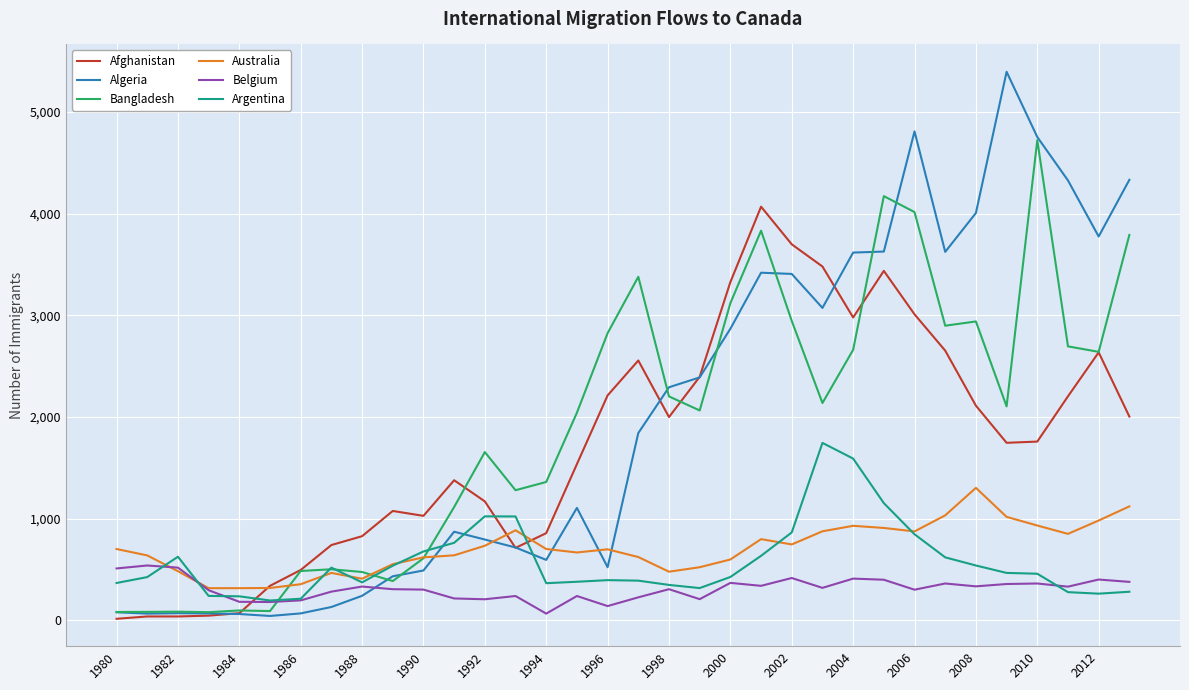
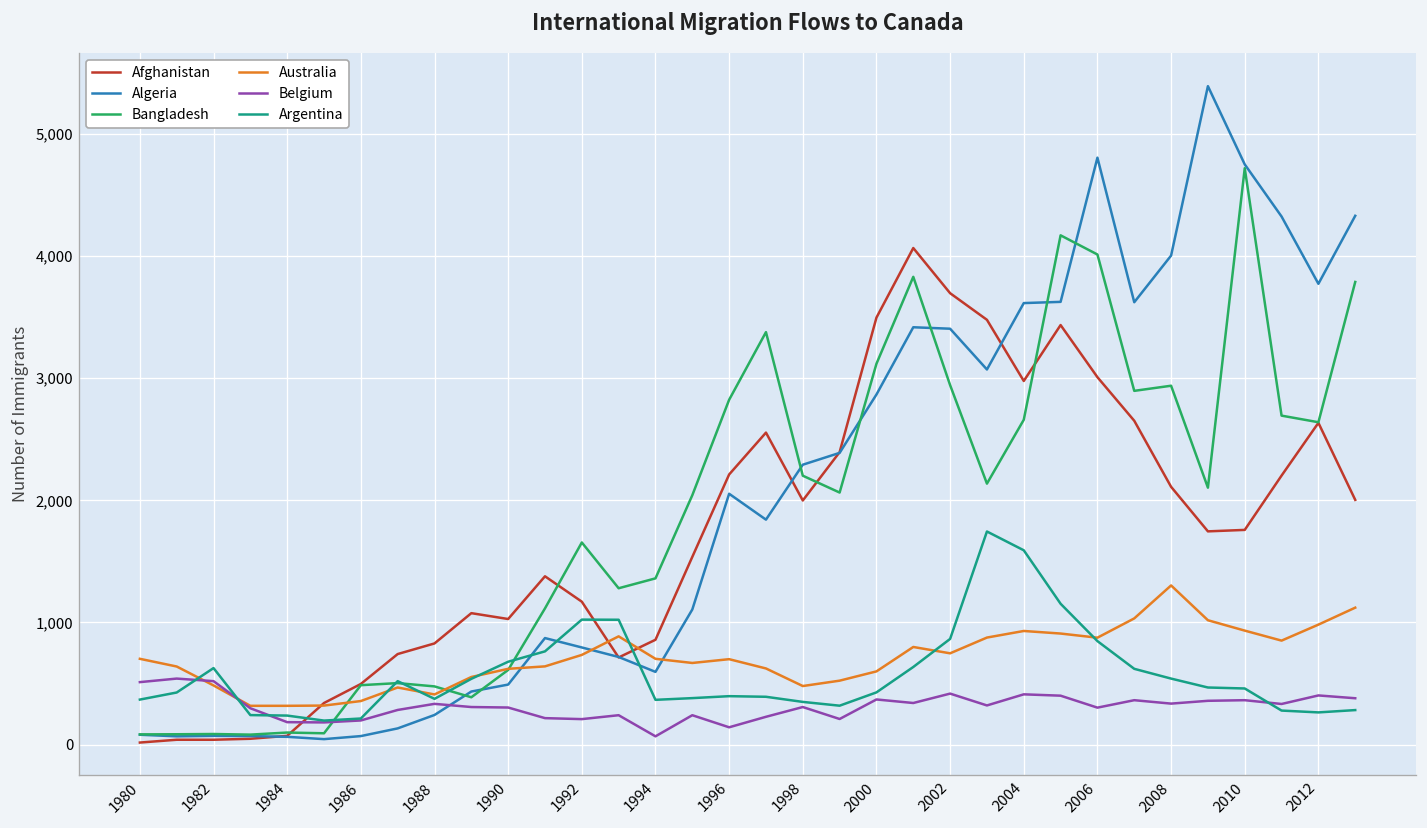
Algeria, 1996: 520 -> 2,050
Afghanistan, 2000: 3,330 -> 3,500
